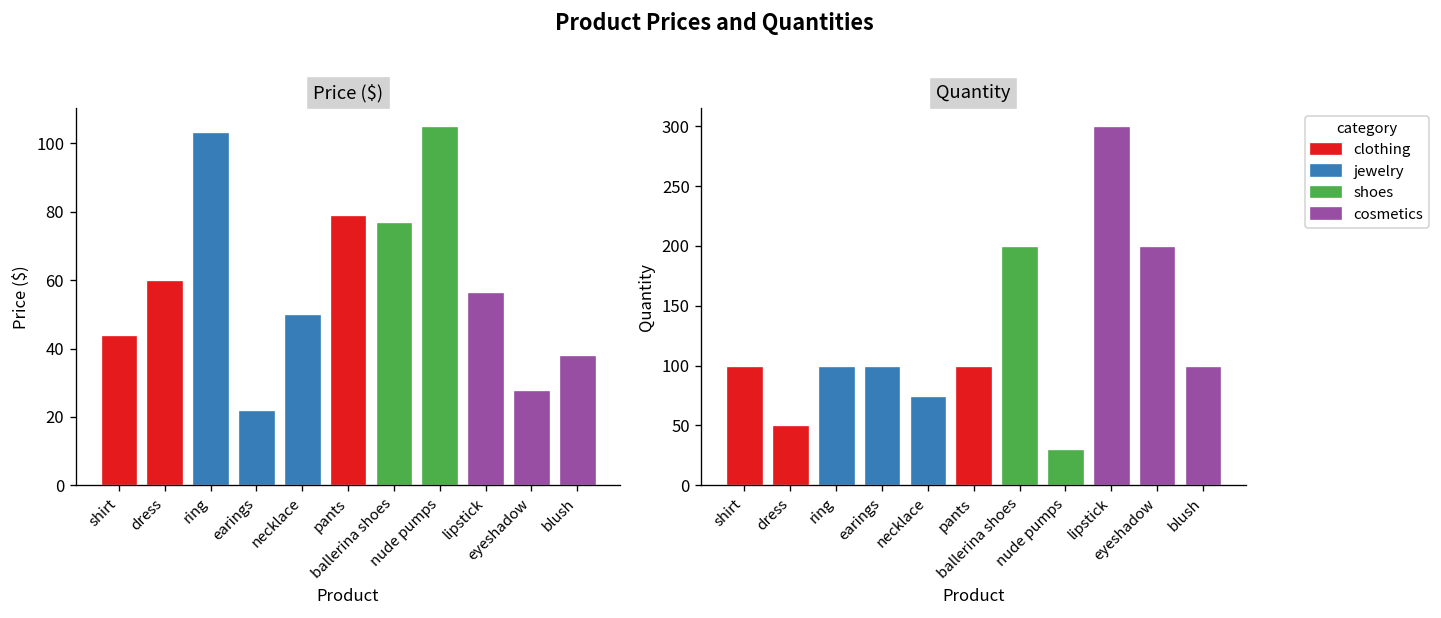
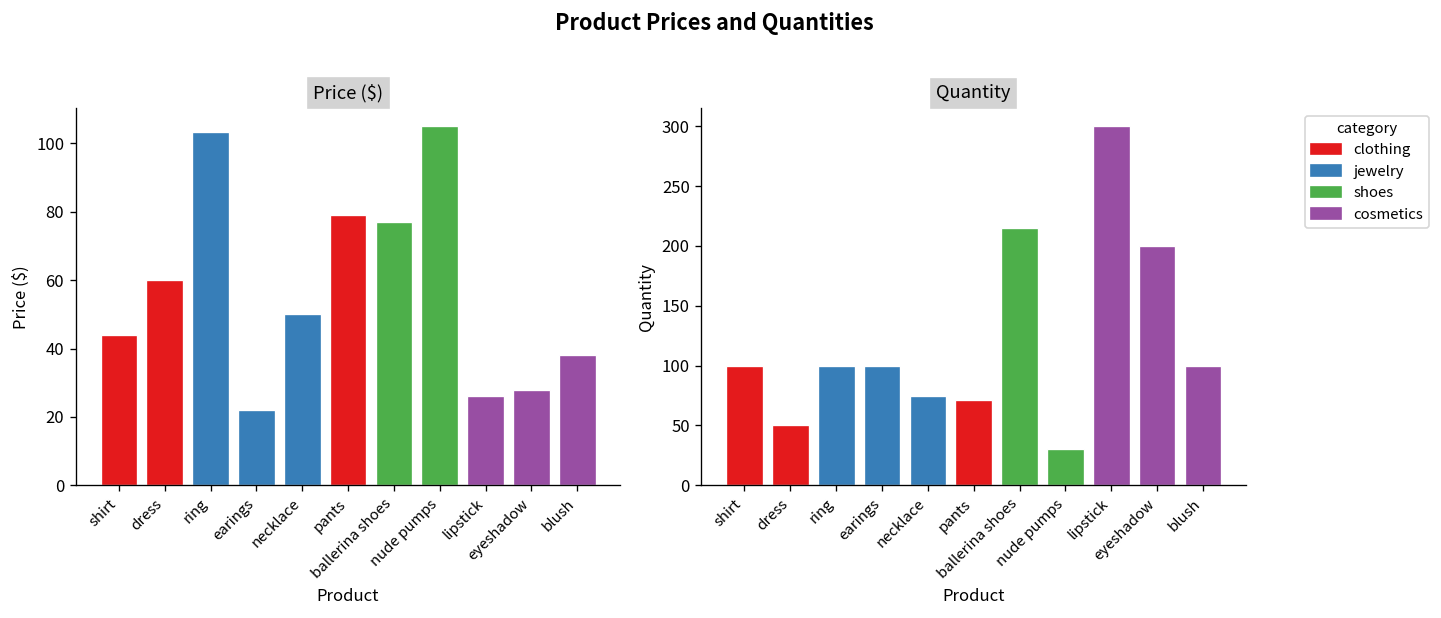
Price ($), lipstick: 56 -> 26
Quantity, pants: 100 -> 70
Quantity, ballerina shoes: 200 -> 220
